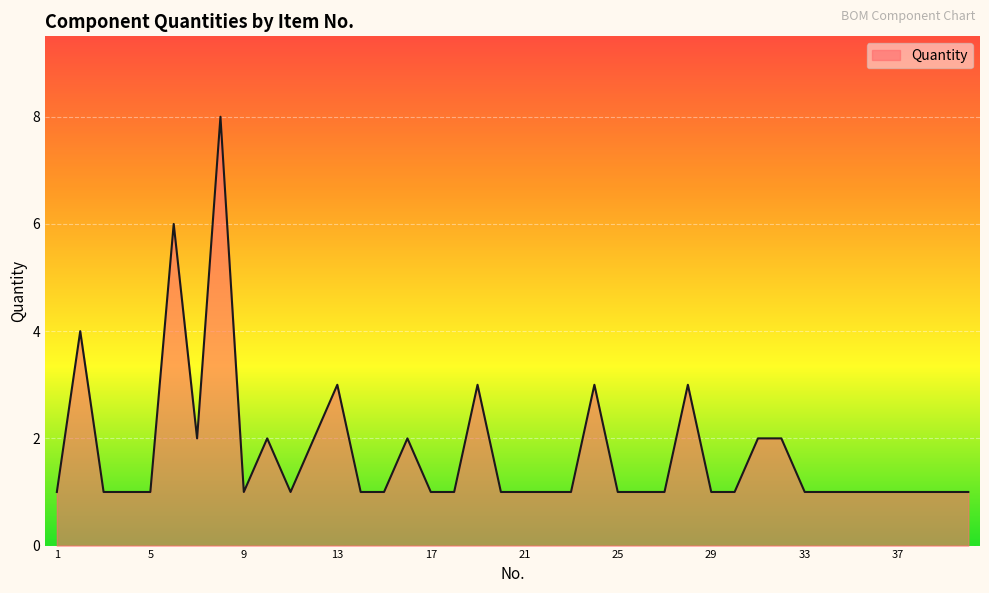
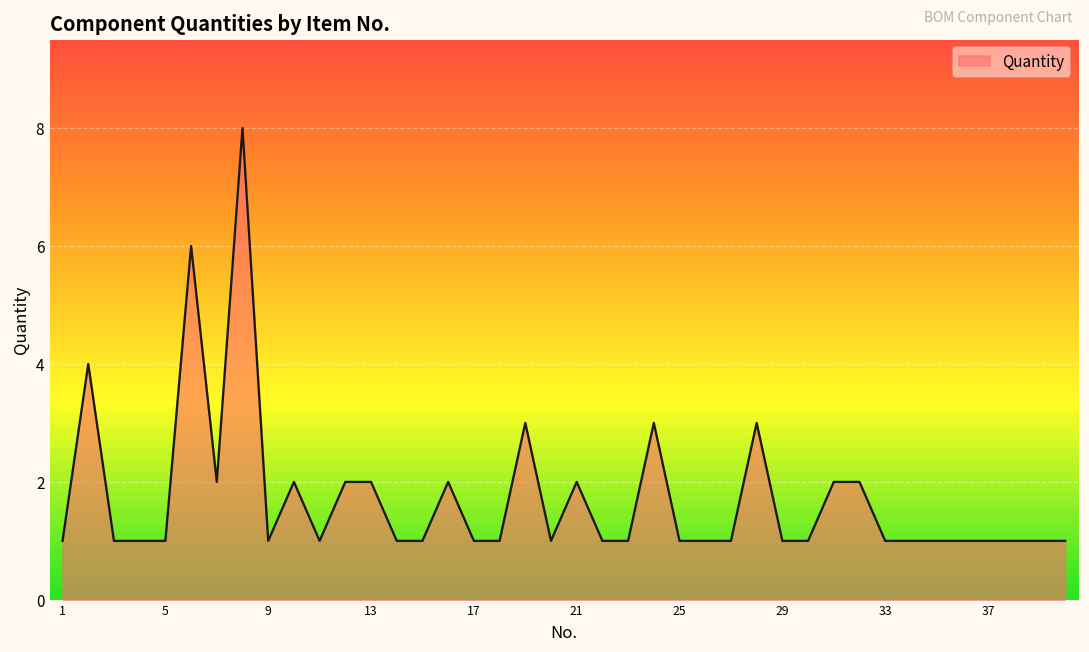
13: 3 -> 2
21: 1 -> 2
